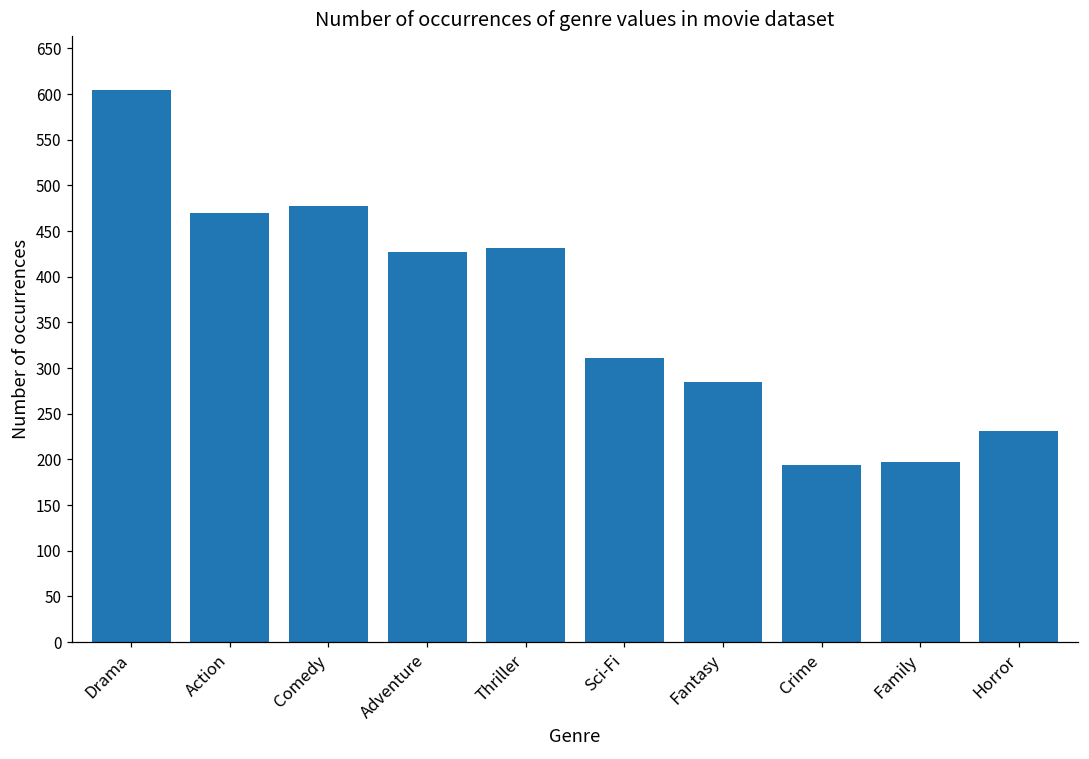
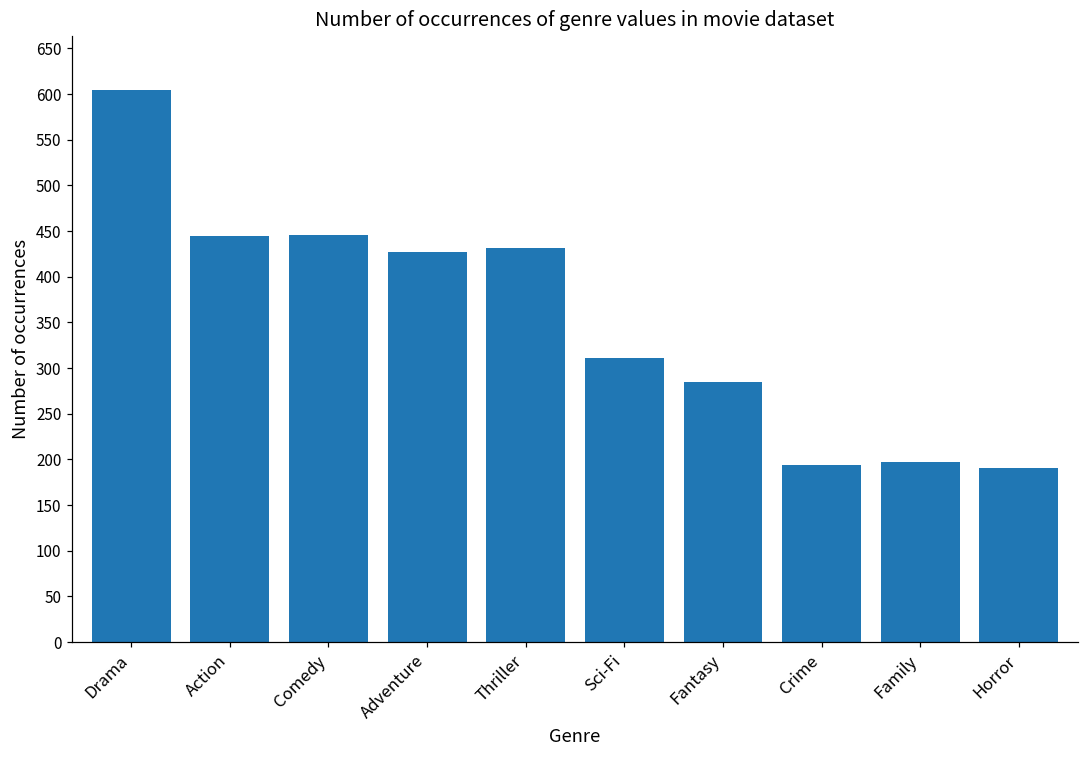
Action: 470 -> 440
Comedy: 480 -> 450
Horror: 230 -> 190
